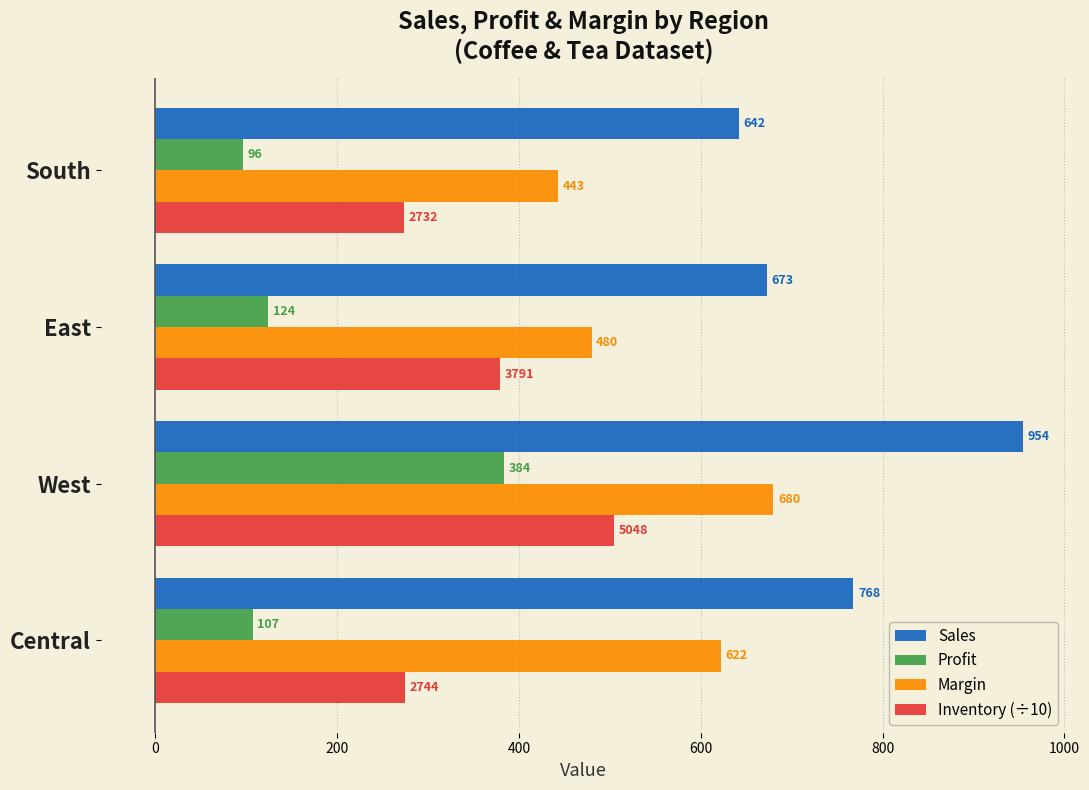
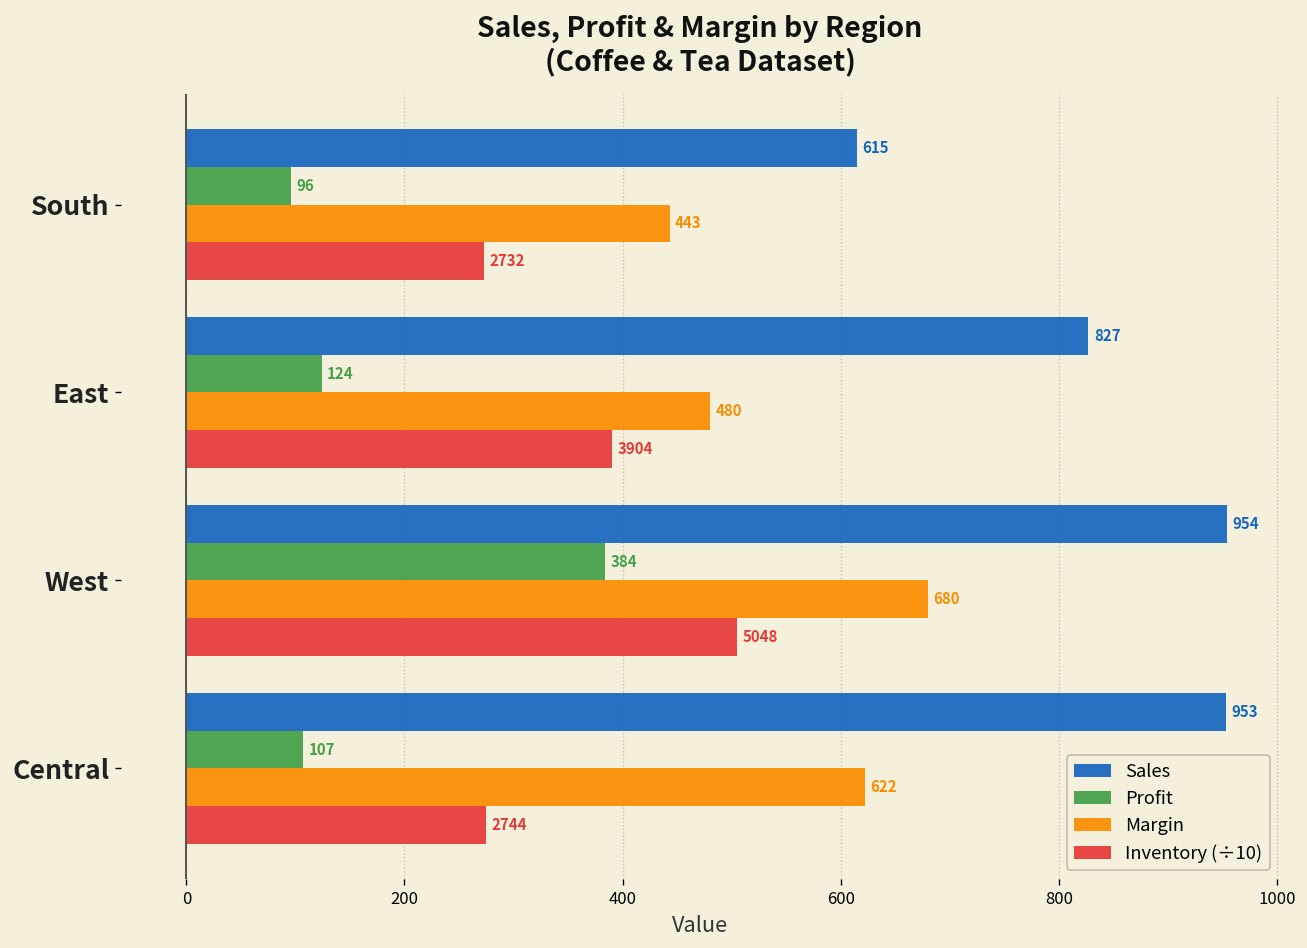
Sales, South: 642 -> 615
Sales, East: 673 -> 827
Inventory (÷10), East: 3791 -> 3904
Sales, Central: 768 -> 953
